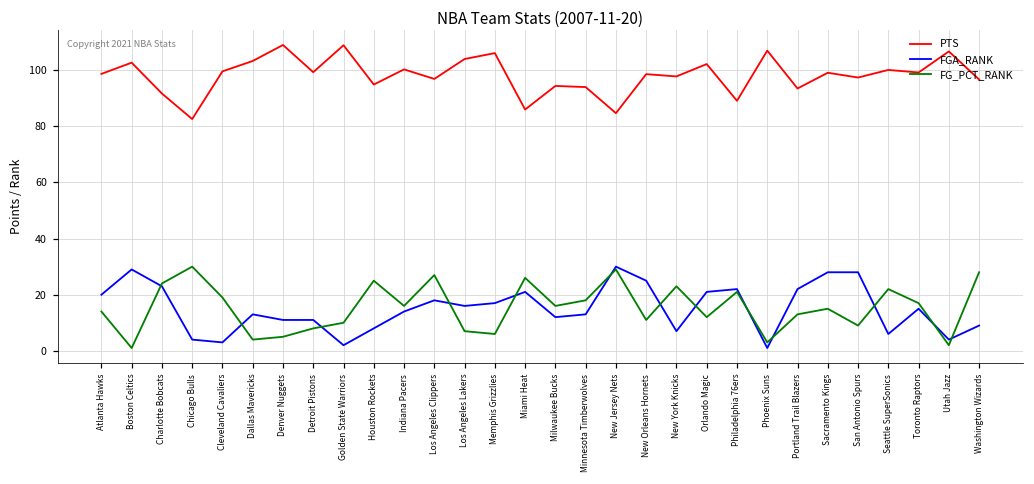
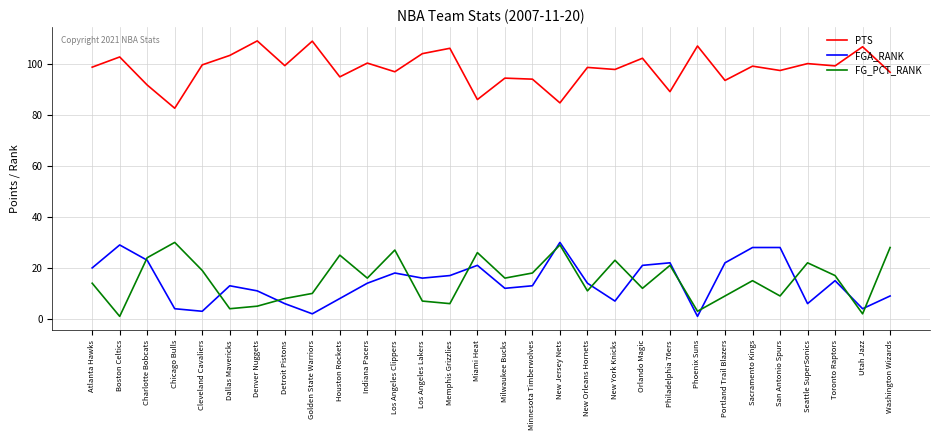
FGA_RANK, Detroit Pistons: 11 -> 6
FGA_RANK, New Orleans Hornets: 25 -> 14
FG_PCT_RANK, Portland Trail Blazers: 13 -> 9
